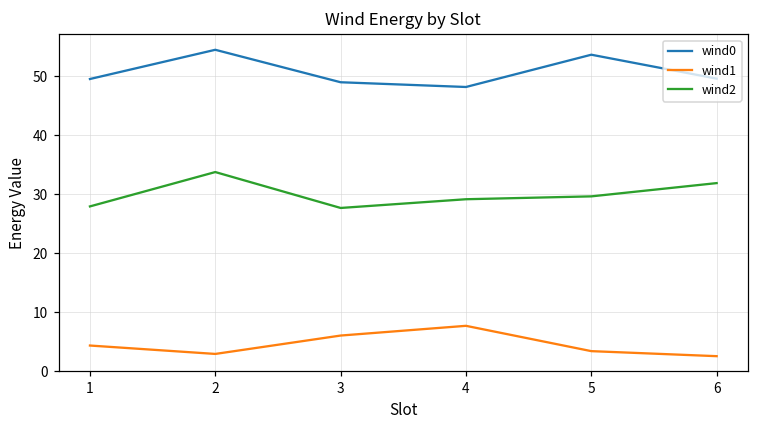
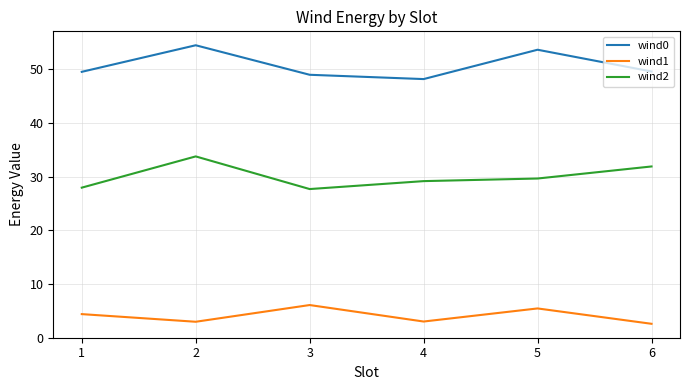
wind1, 4: 8 -> 3
wind1, 5: 3 -> 5
